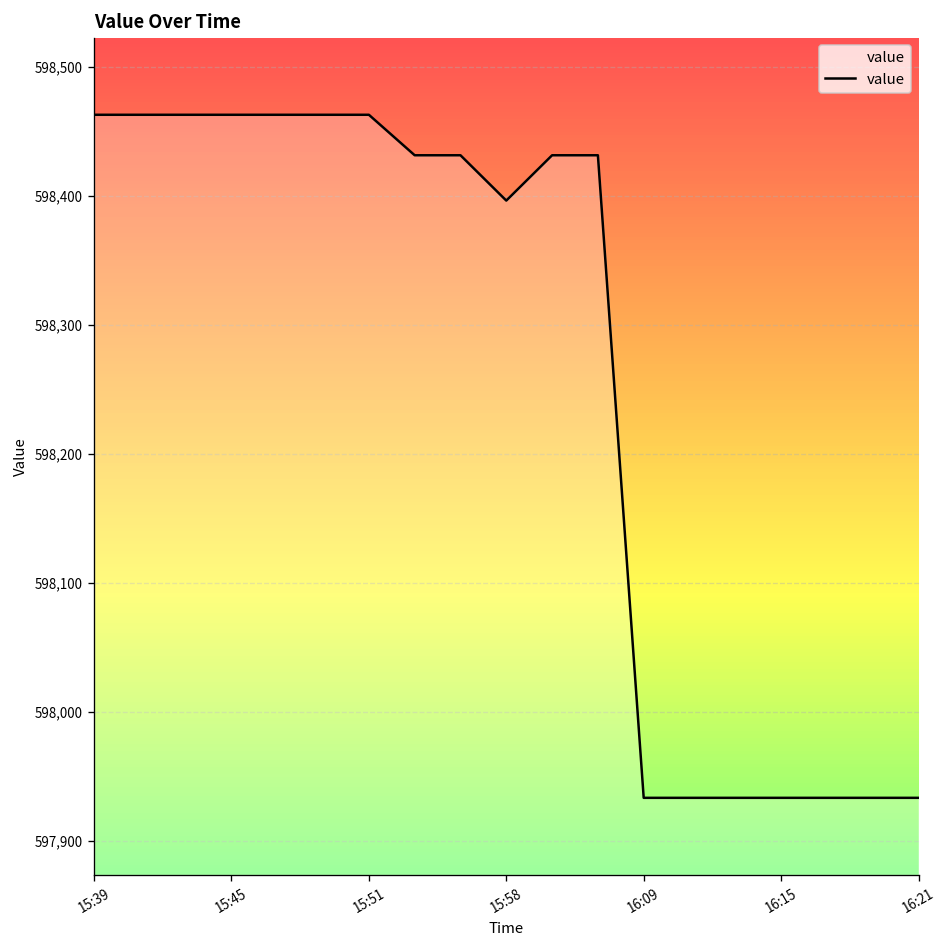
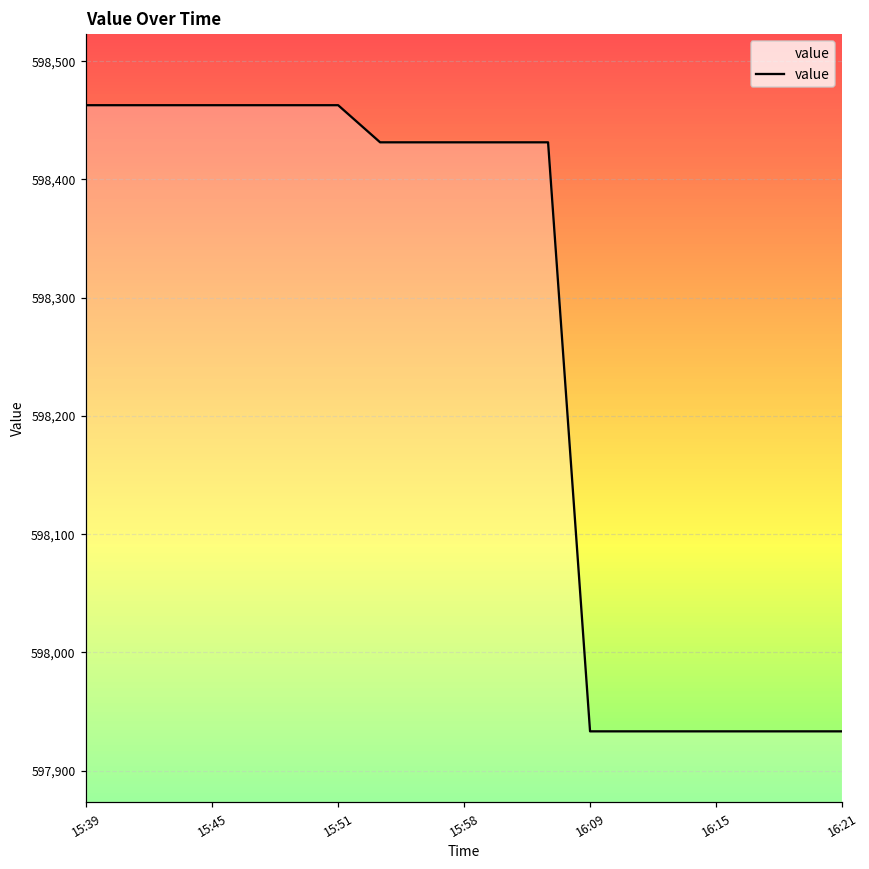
15:58: 598,396 -> 598,431
